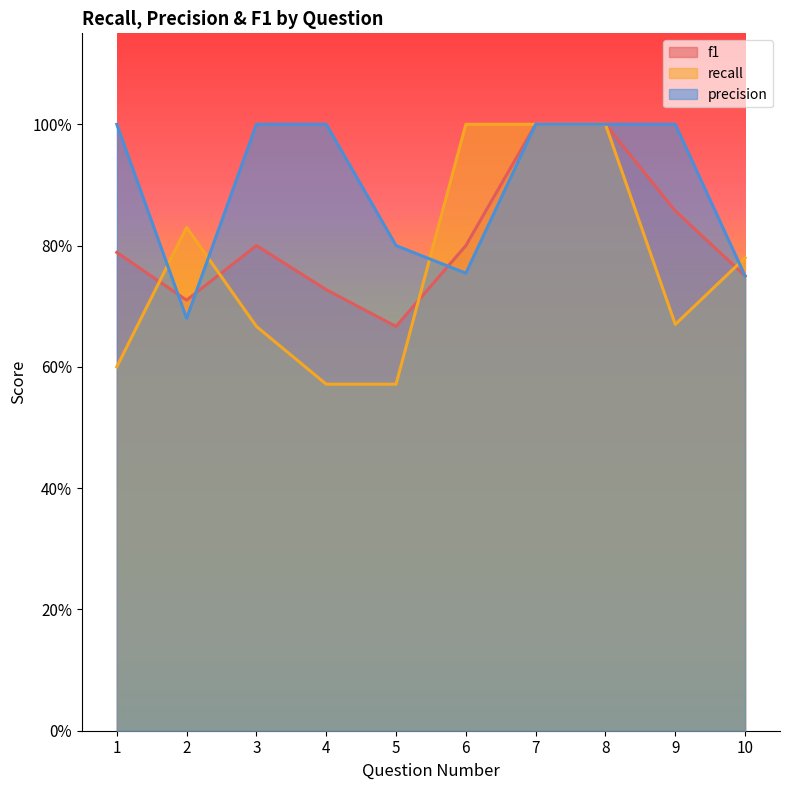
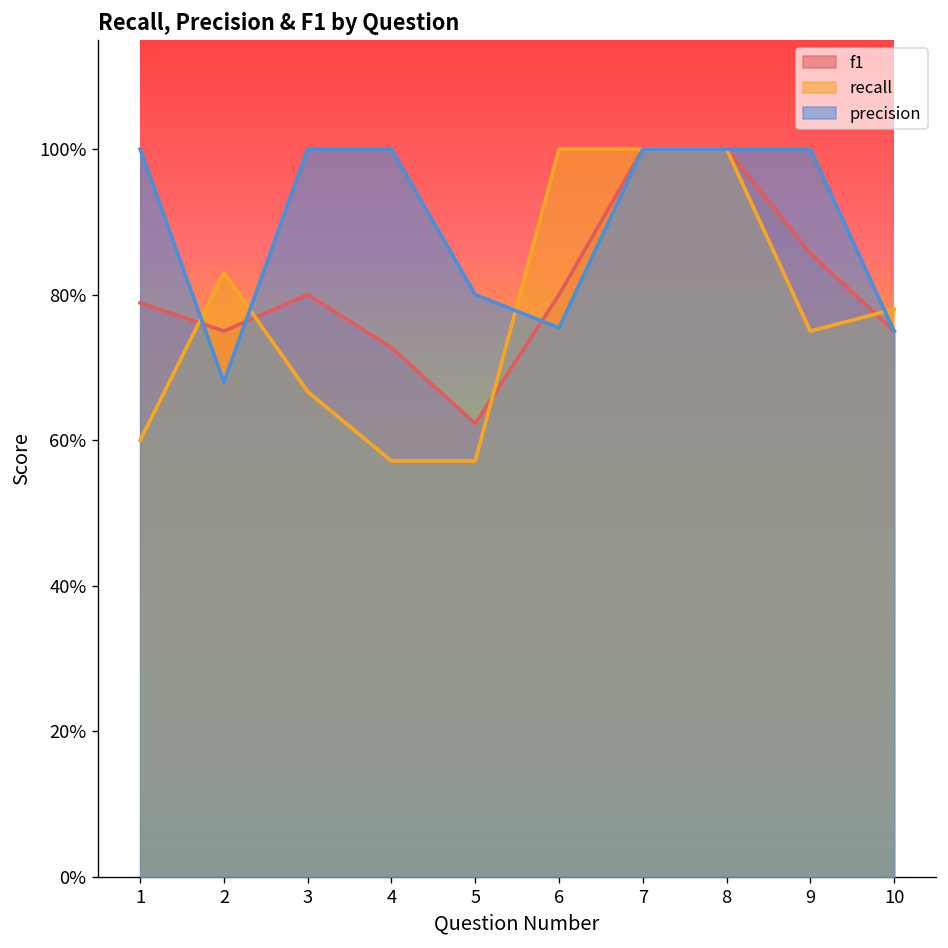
f1, 2: 71% -> 75%
f1, 5: 67% -> 62%
recall, 9: 67% -> 75%
